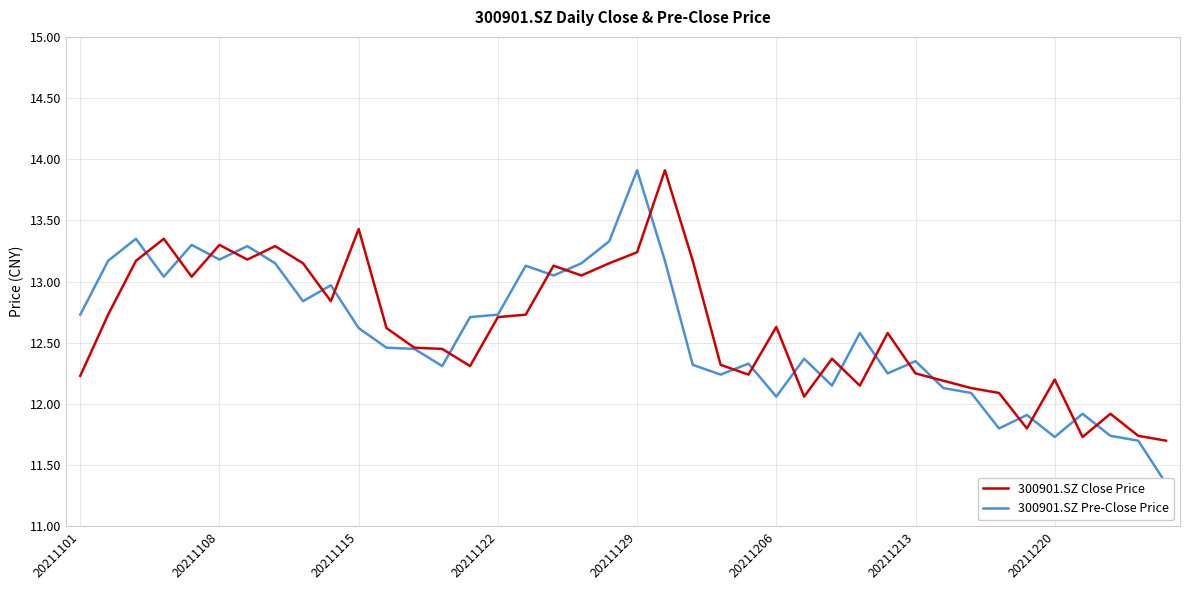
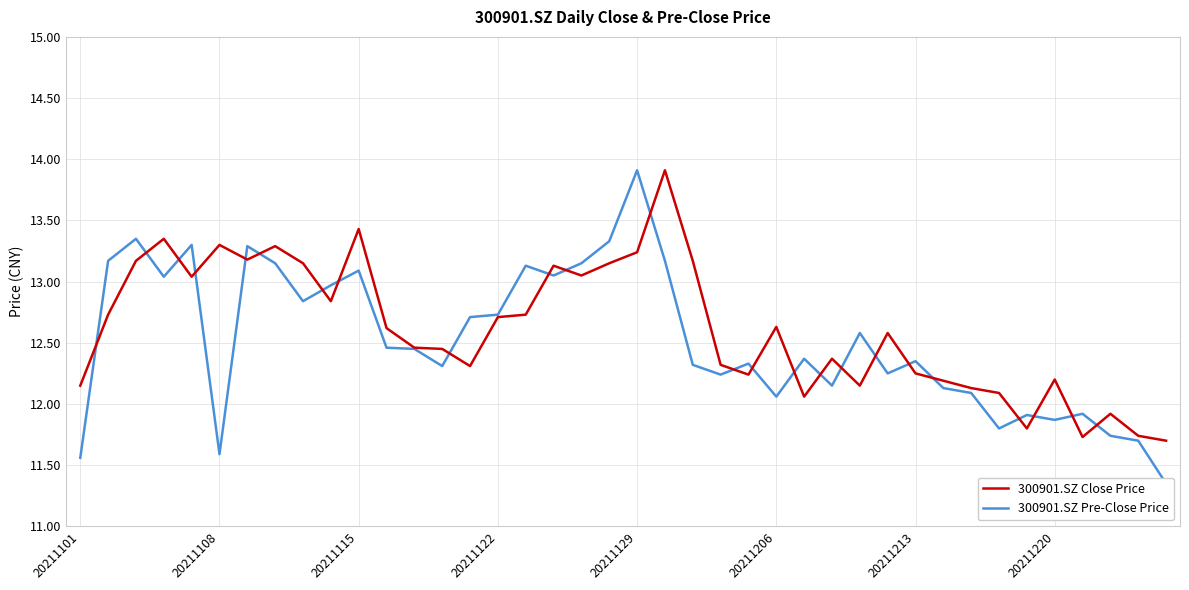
300901.SZ Close Price, 20211101: 12.23 -> 12.15
300901.SZ Pre-Close Price, 20211101: 12.73 -> 11.56
300901.SZ Pre-Close Price, 20211108: 13.18 -> 11.59
300901.SZ Pre-Close Price, 20211115: 12.62 -> 13.09
300901.SZ Pre-Close Price, 20211220: 11.73 -> 11.87
